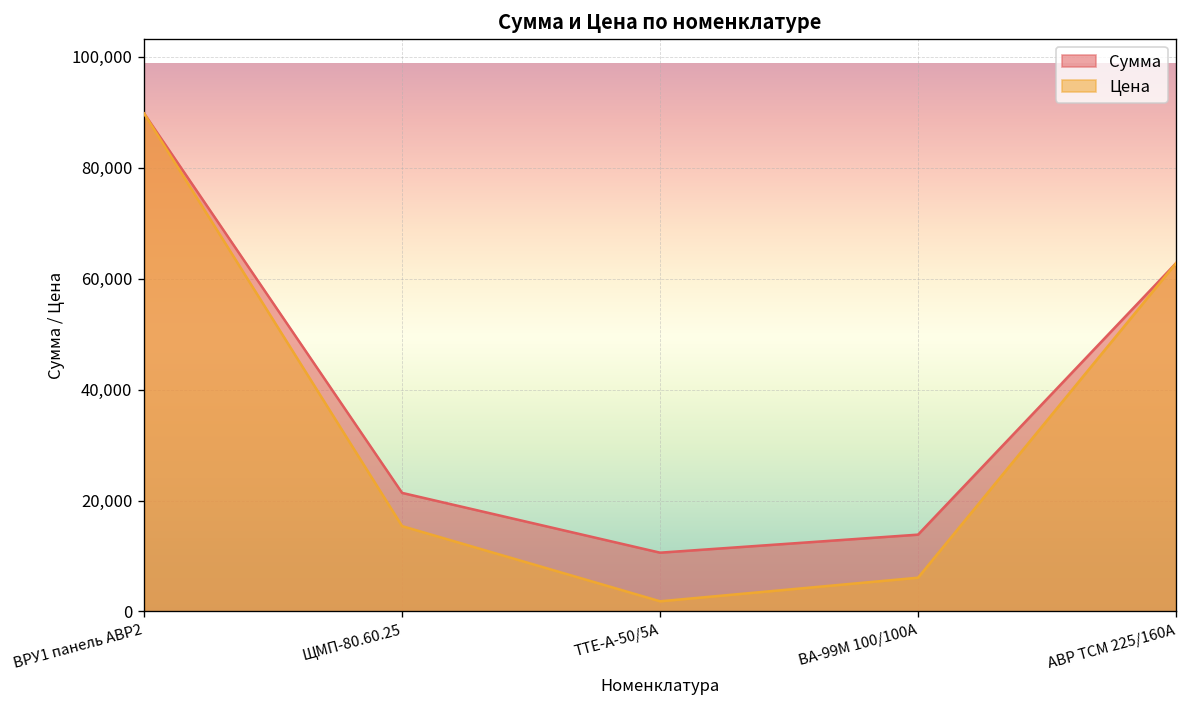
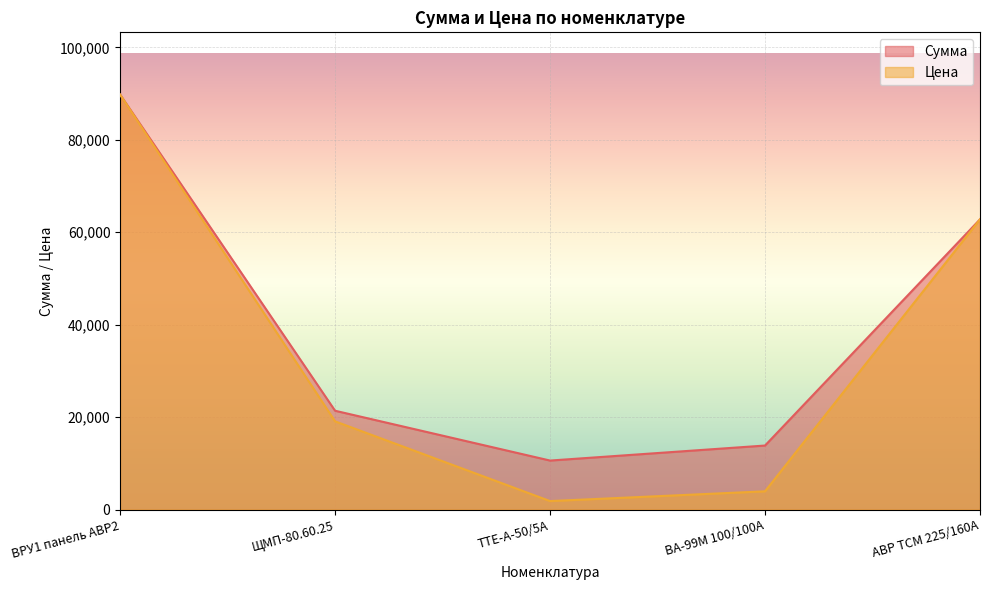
Цена, ЩМП-80.60.25: 15,000 -> 19,000
Цена, ВА-99М 100/100А: 6,000 -> 4,000
